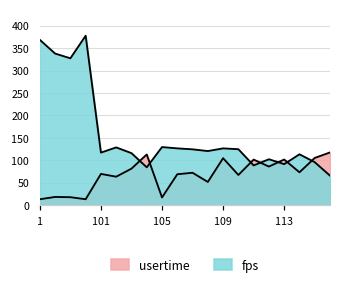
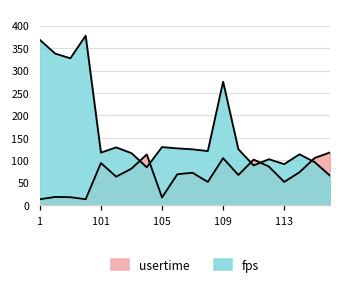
usertime, 101: 70 -> 90
fps, 109: 130 -> 280
usertime, 113: 100 -> 50
